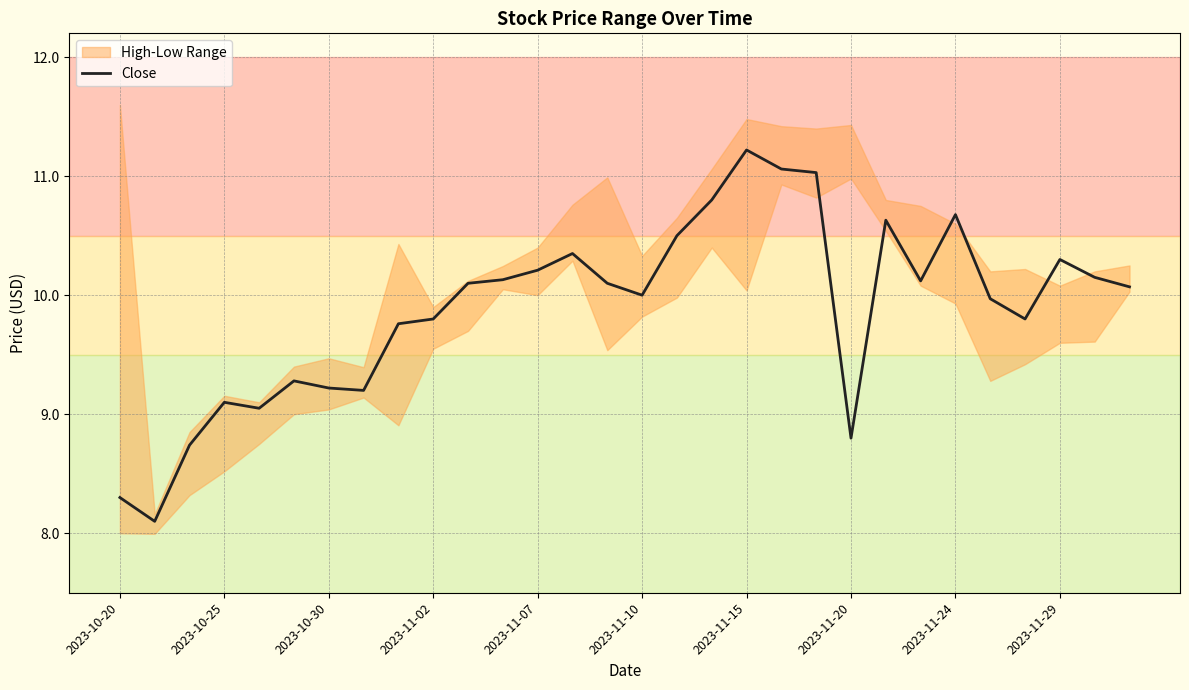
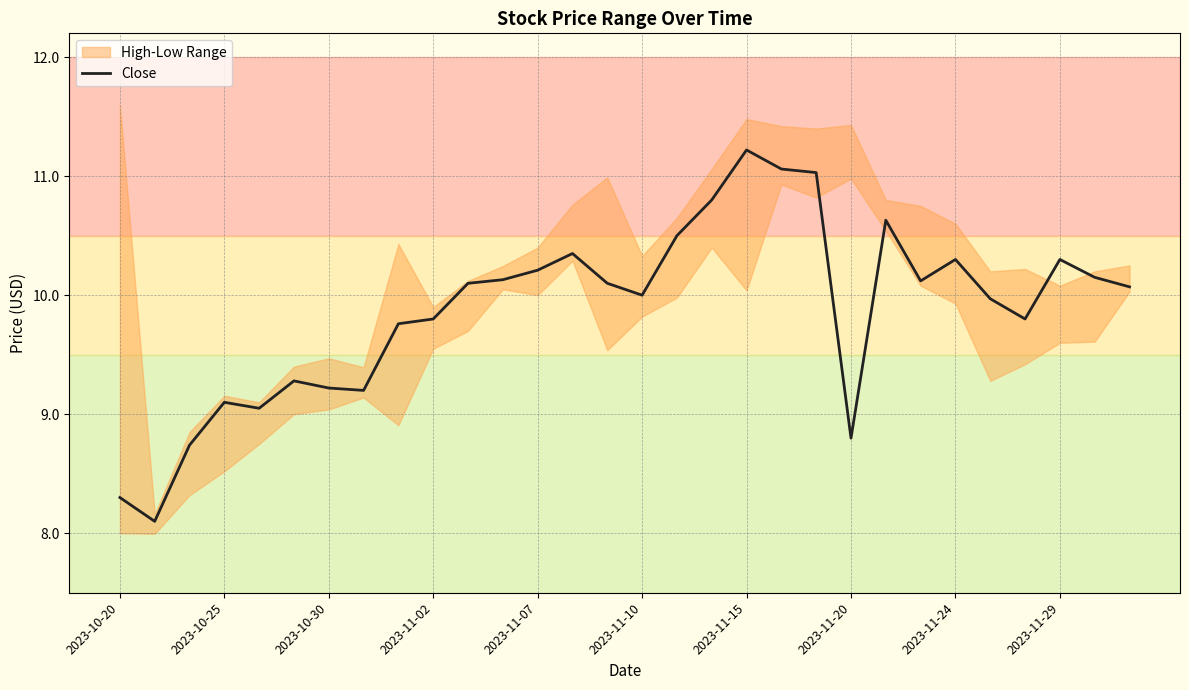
Close, 2023-11-24: 10.68 -> 10.30
